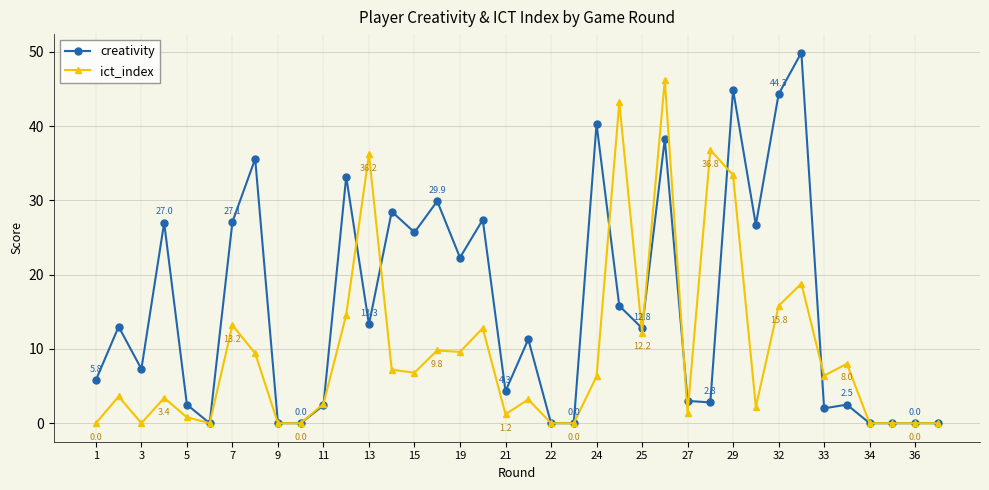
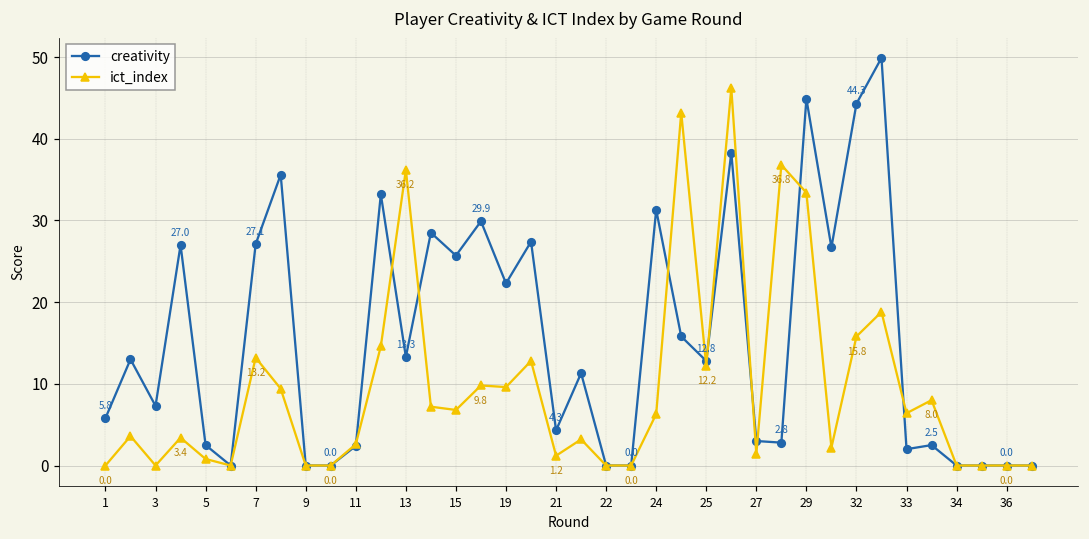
creativity, 24: 40 -> 31
